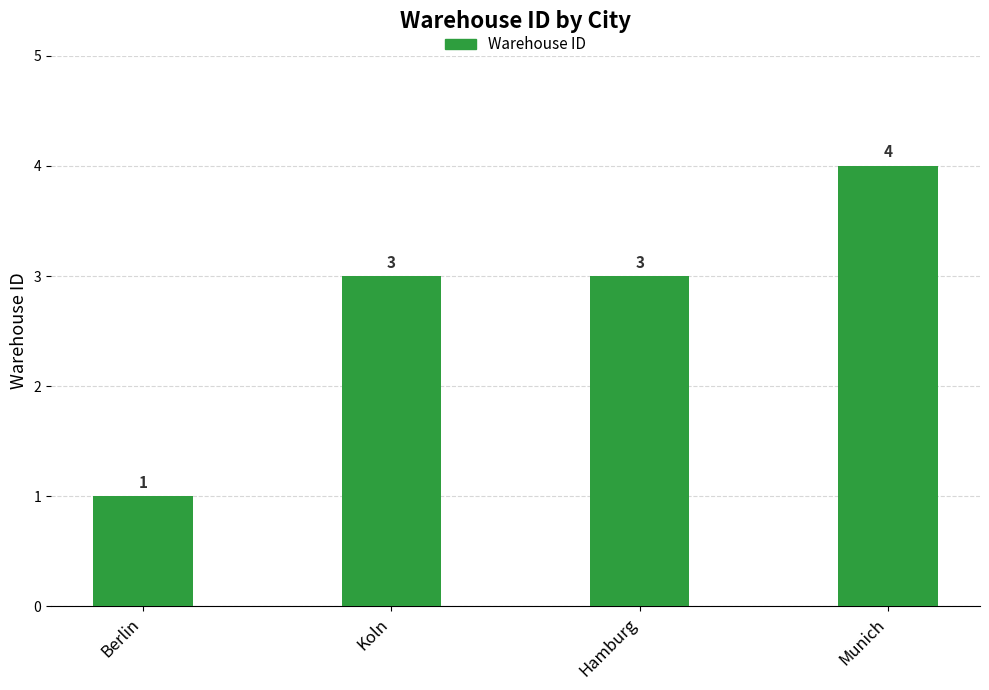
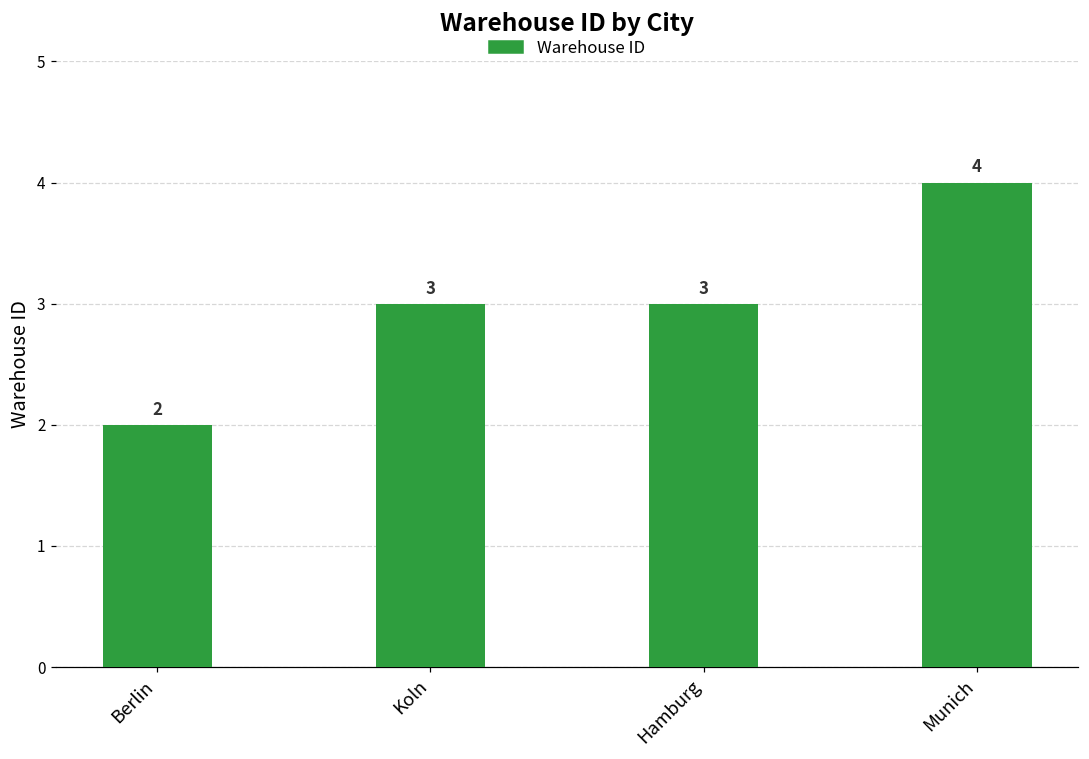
Berlin: 1 -> 2
